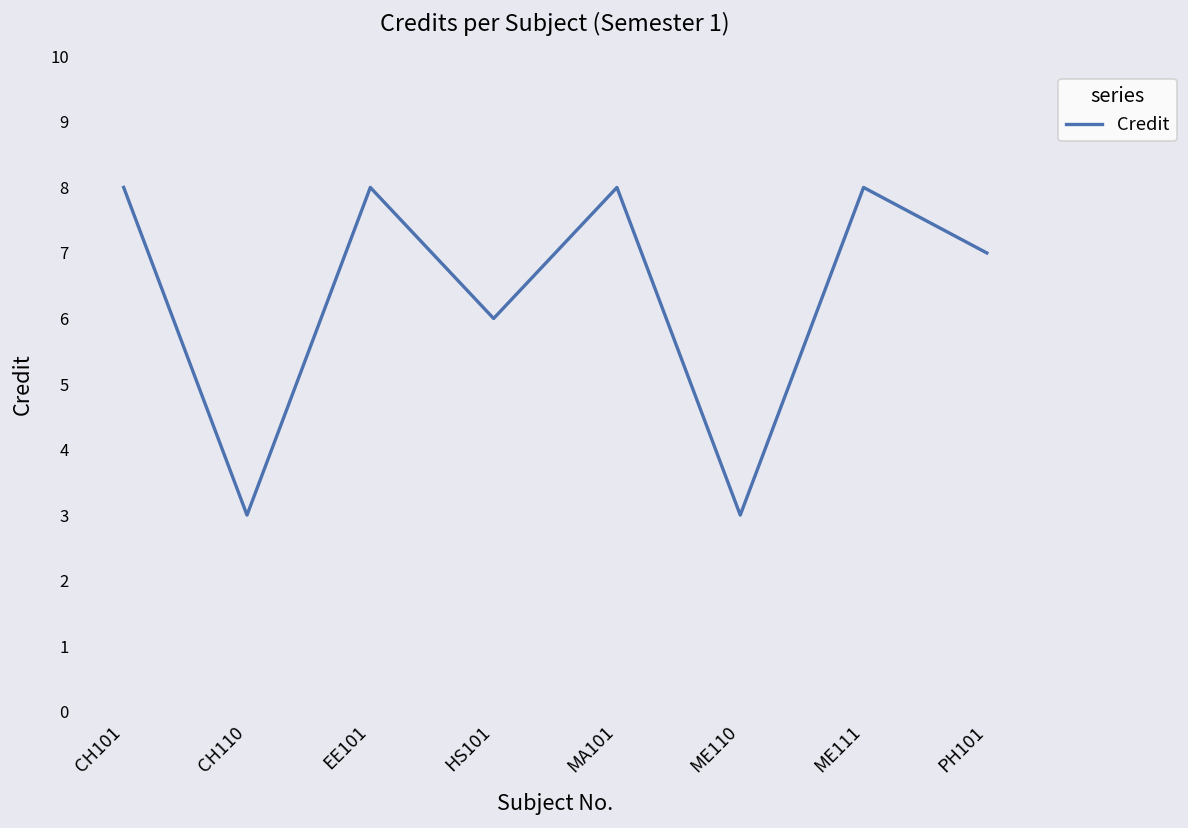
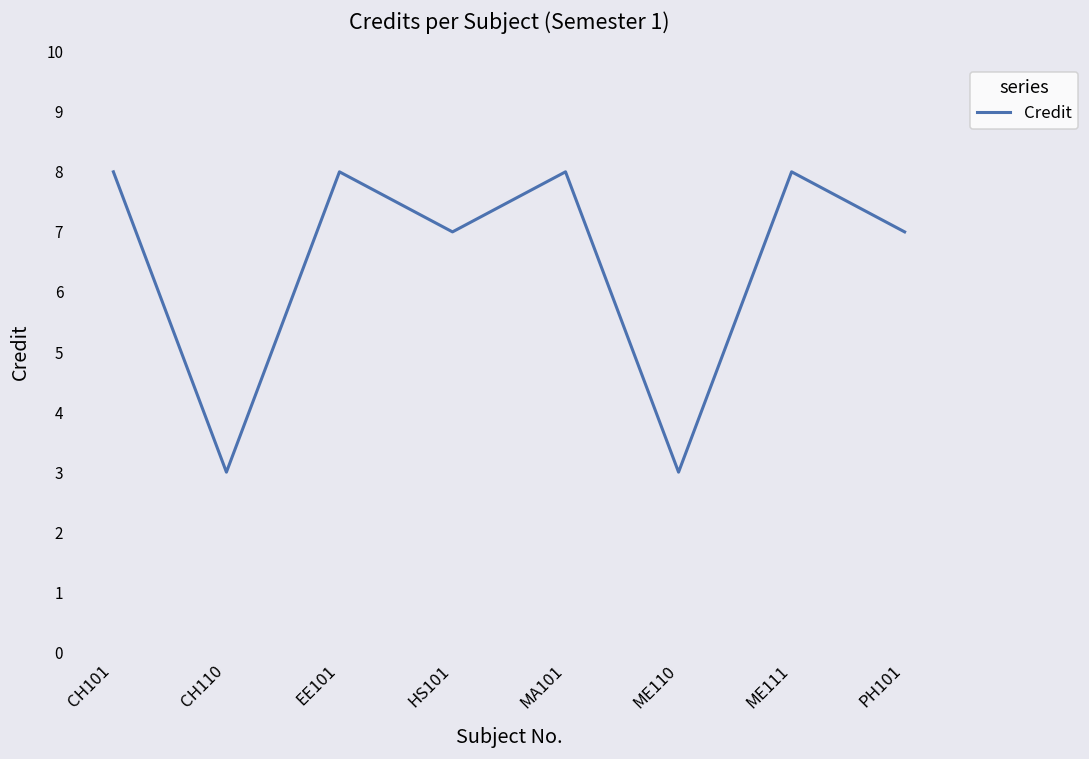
HS101: 6 -> 7
